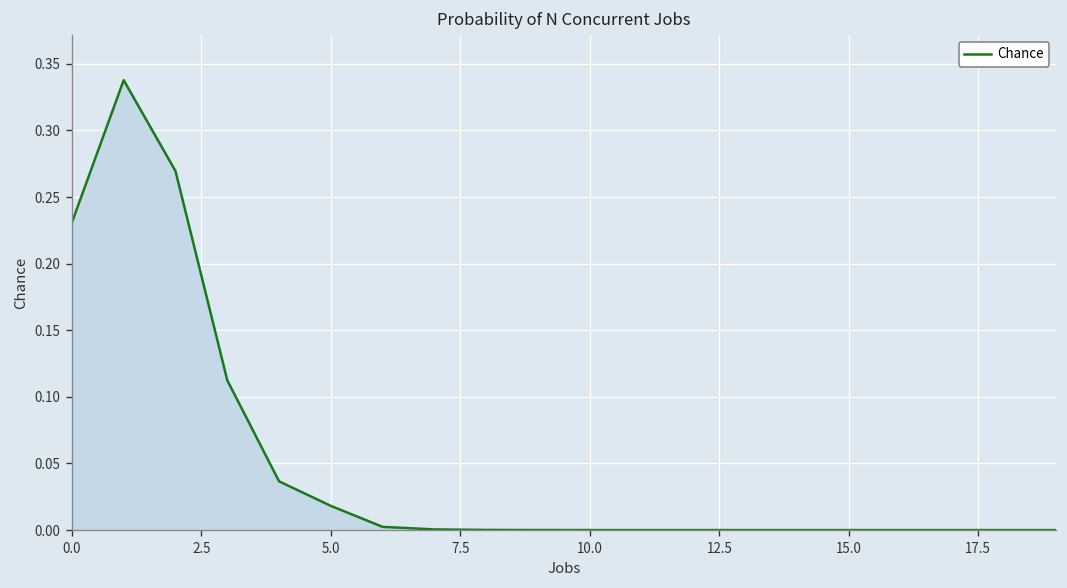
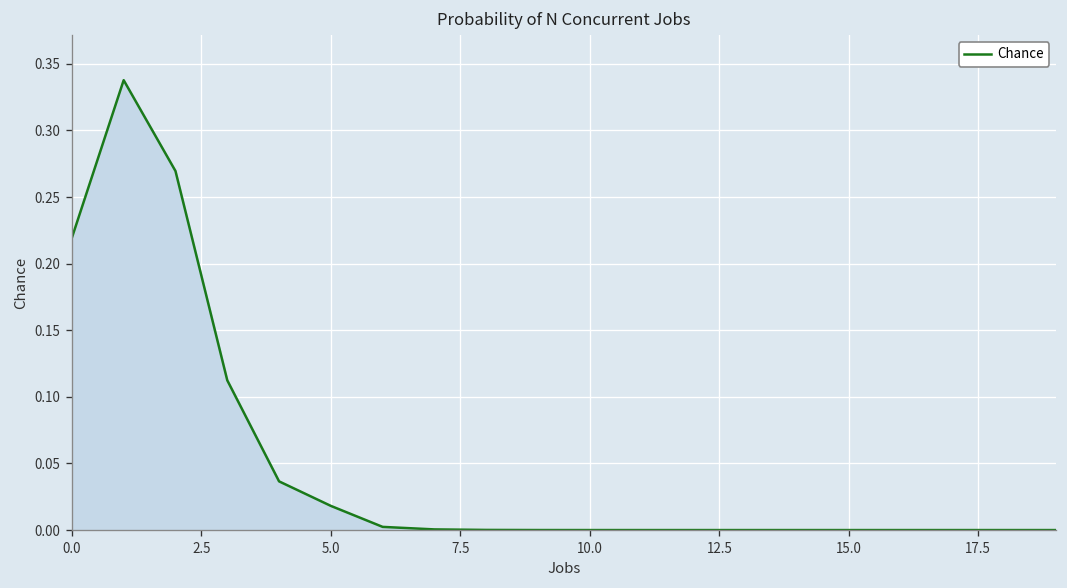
0.0: 0.231 -> 0.219
